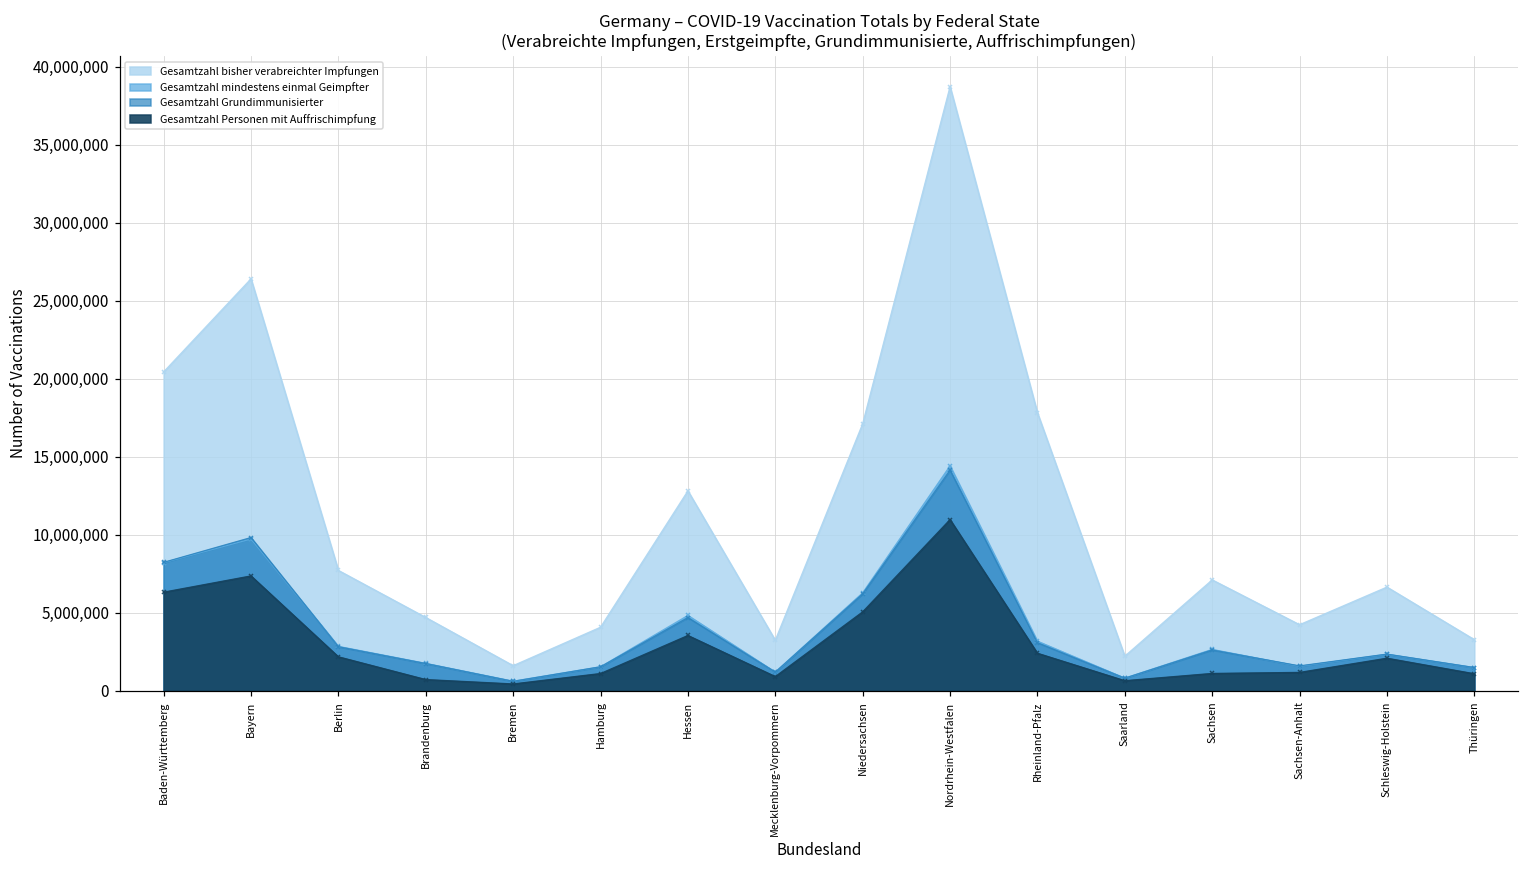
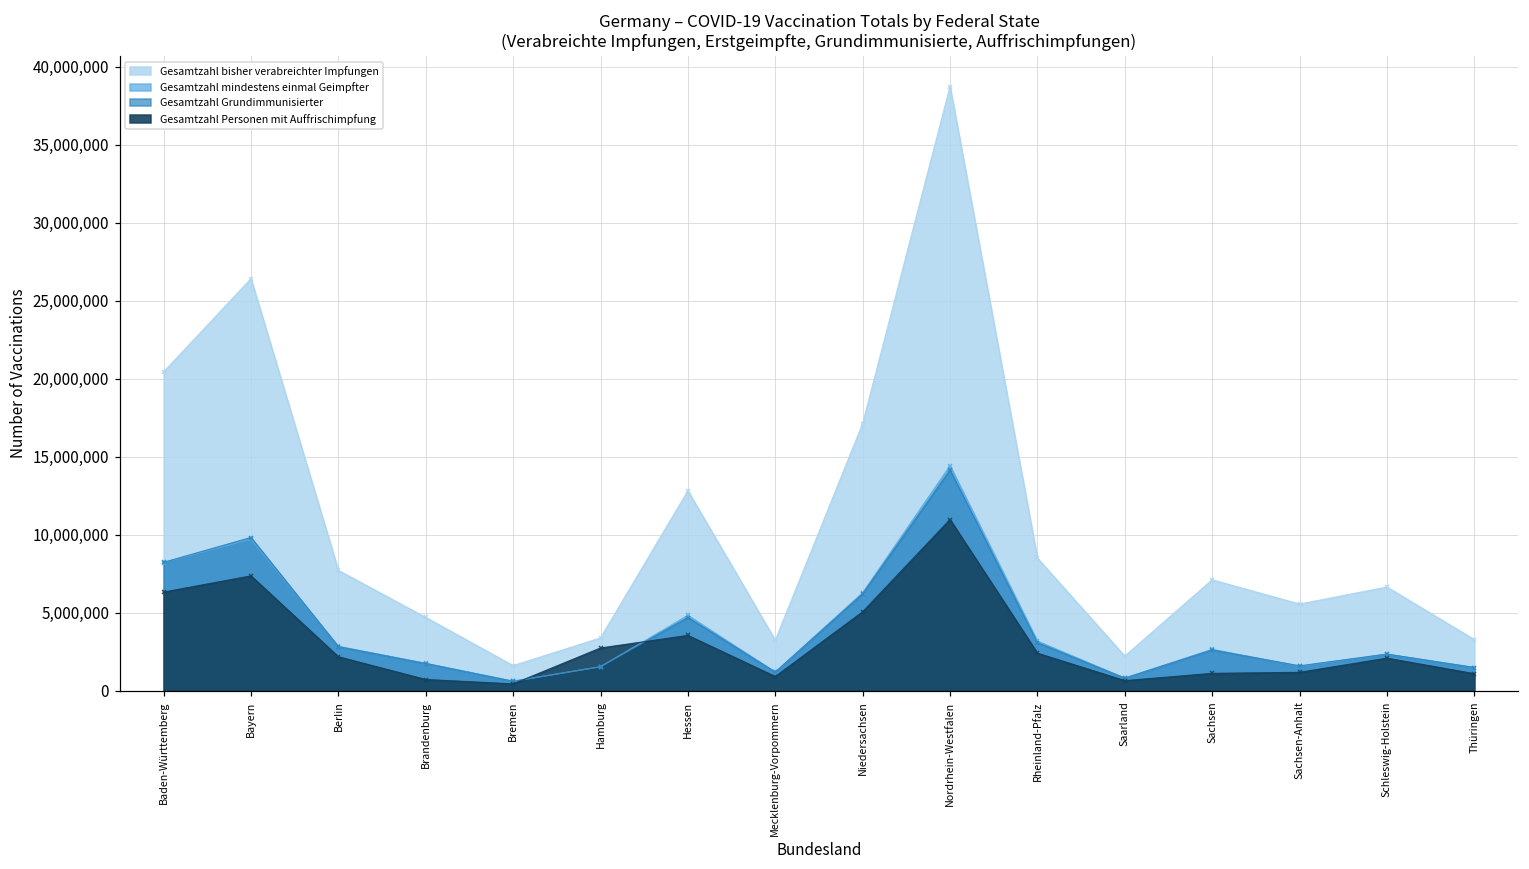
Gesamtzahl bisher verabreichter Impfungen, Hamburg: 4,100,000 -> 3,400,000
Gesamtzahl Personen mit Auffrischimpfung, Hamburg: 1,100,000 -> 2,700,000
Gesamtzahl bisher verabreichter Impfungen, Rheinland-Pfalz: 17,800,000 -> 8,500,000
Gesamtzahl bisher verabreichter Impfungen, Sachsen-Anhalt: 4,200,000 -> 5,600,000
